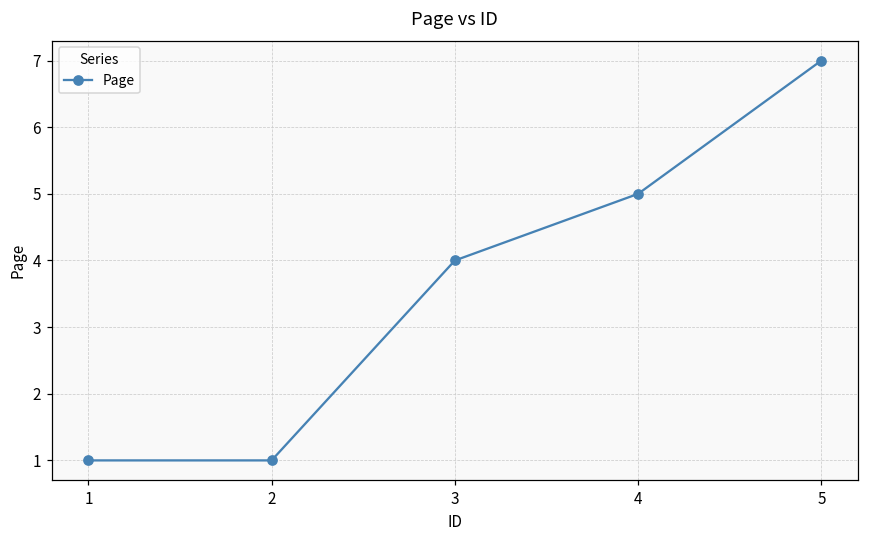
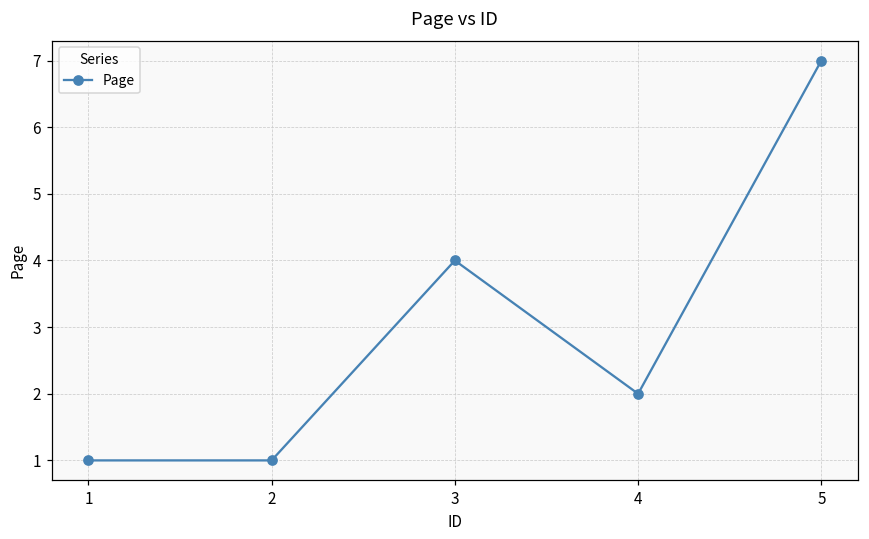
4: 5 -> 2
